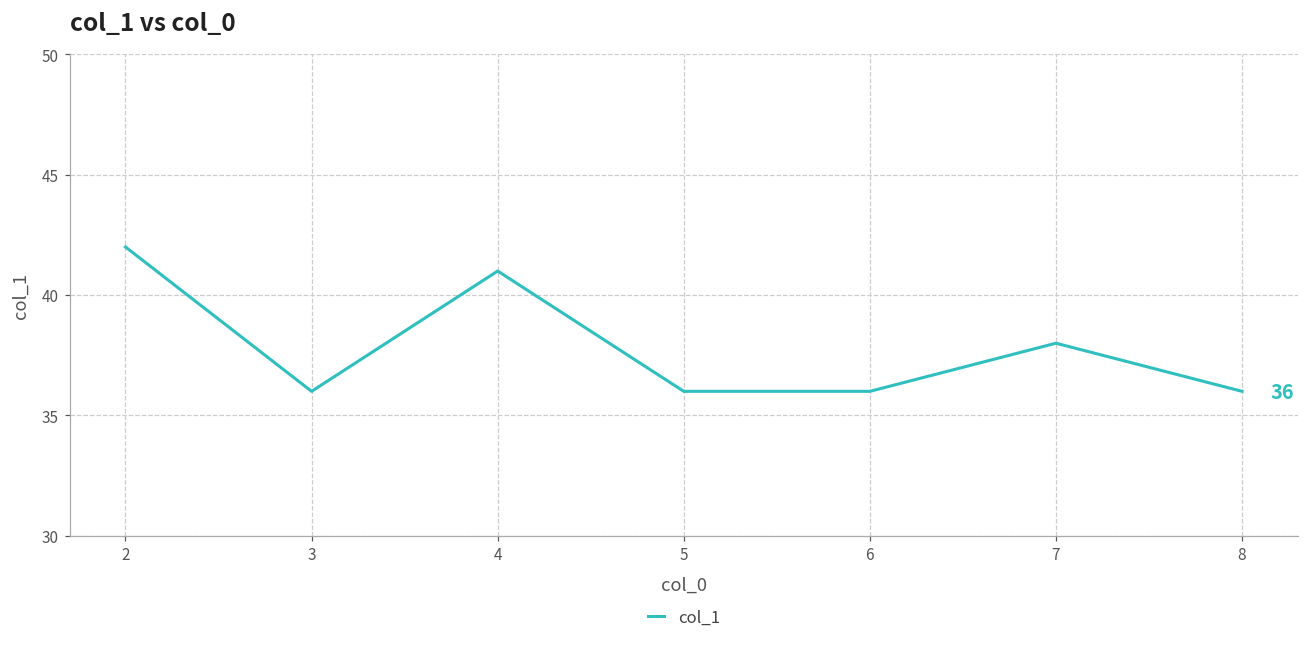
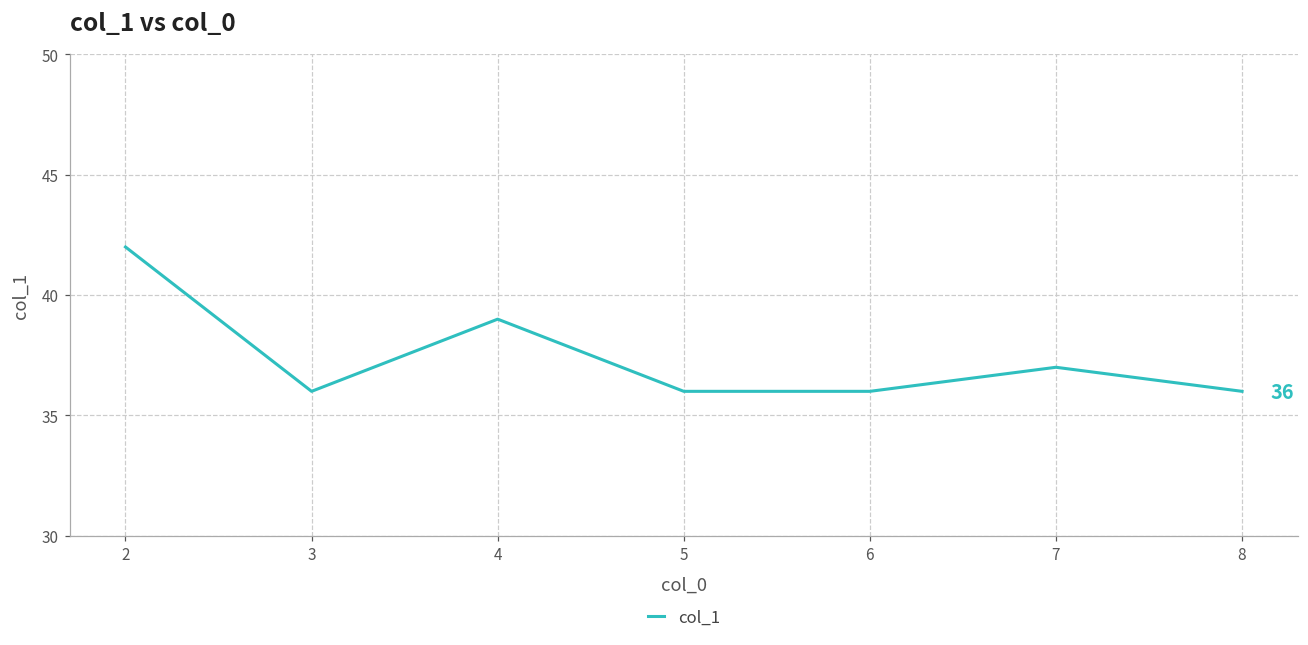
4: 41 -> 39
7: 38 -> 37
